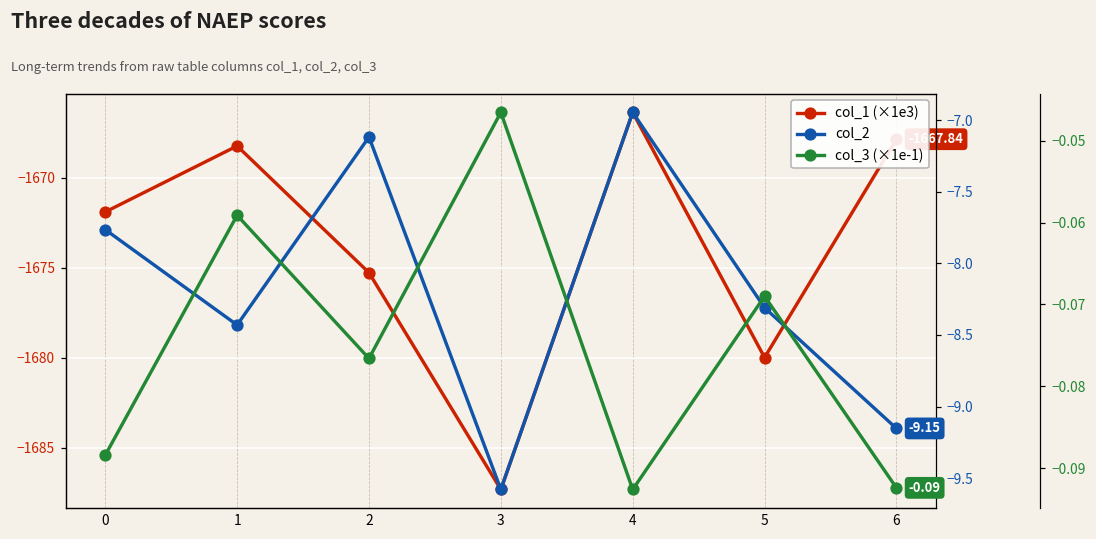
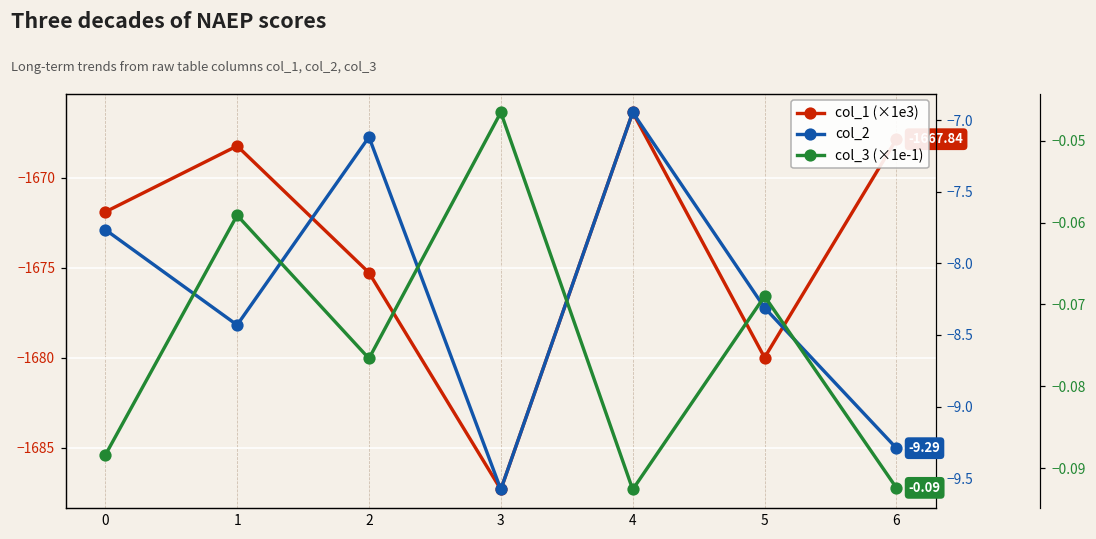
col_2, 6: -9.15 -> -9.29
